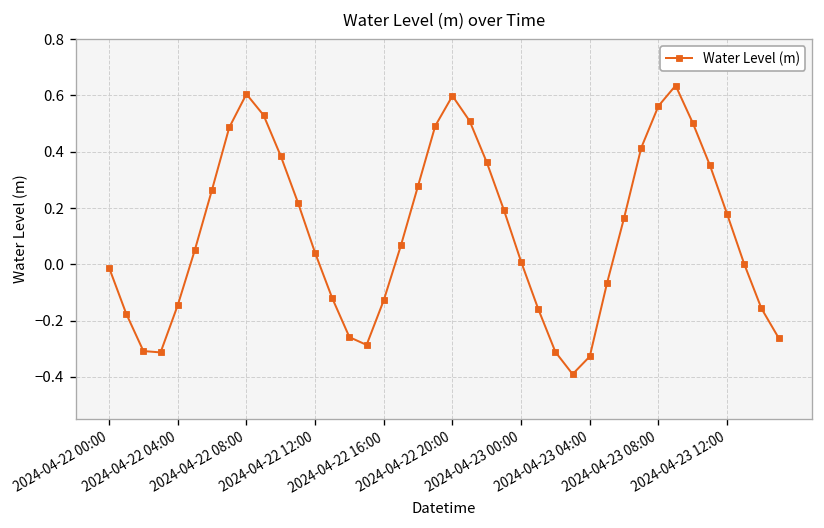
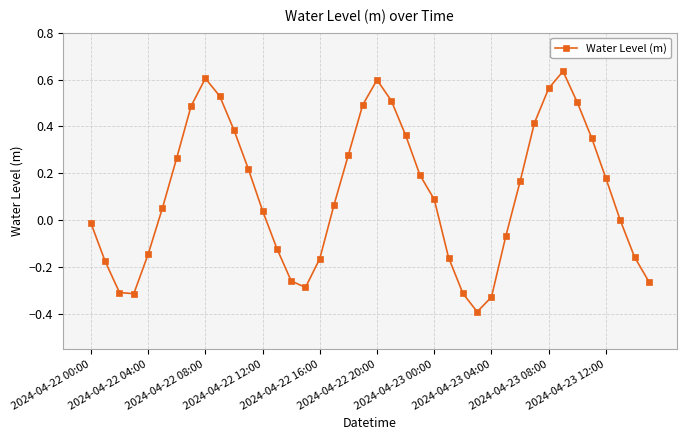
2024-04-22 16:00: -0.13 -> -0.16
2024-04-23 00:00: 0.01 -> 0.09
